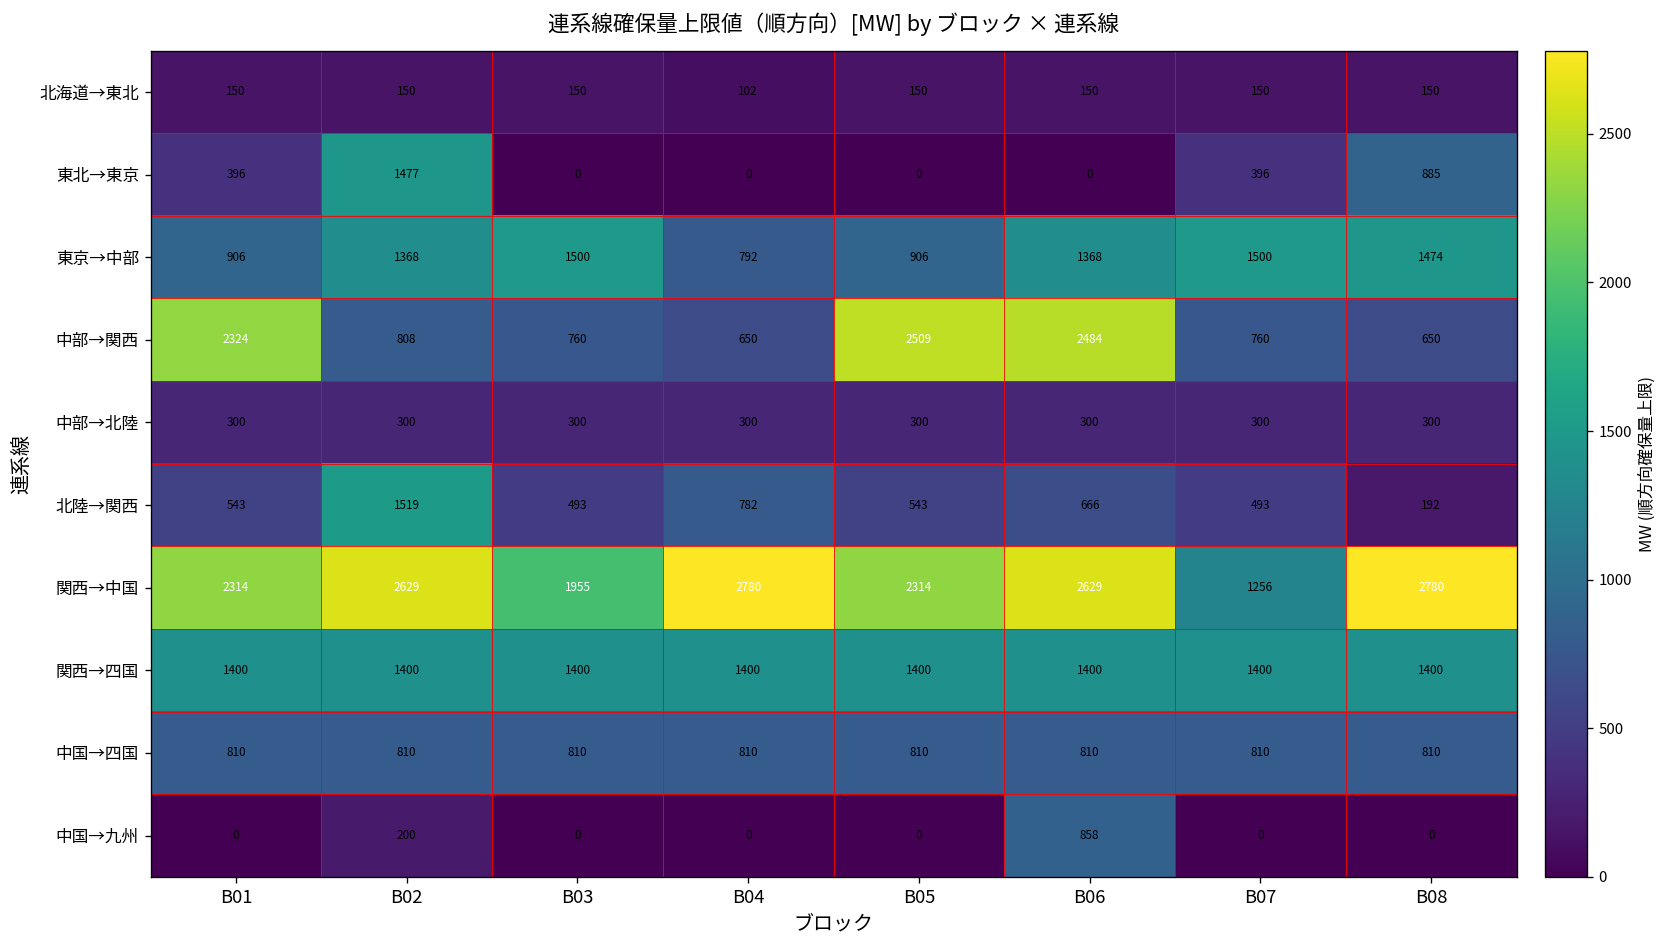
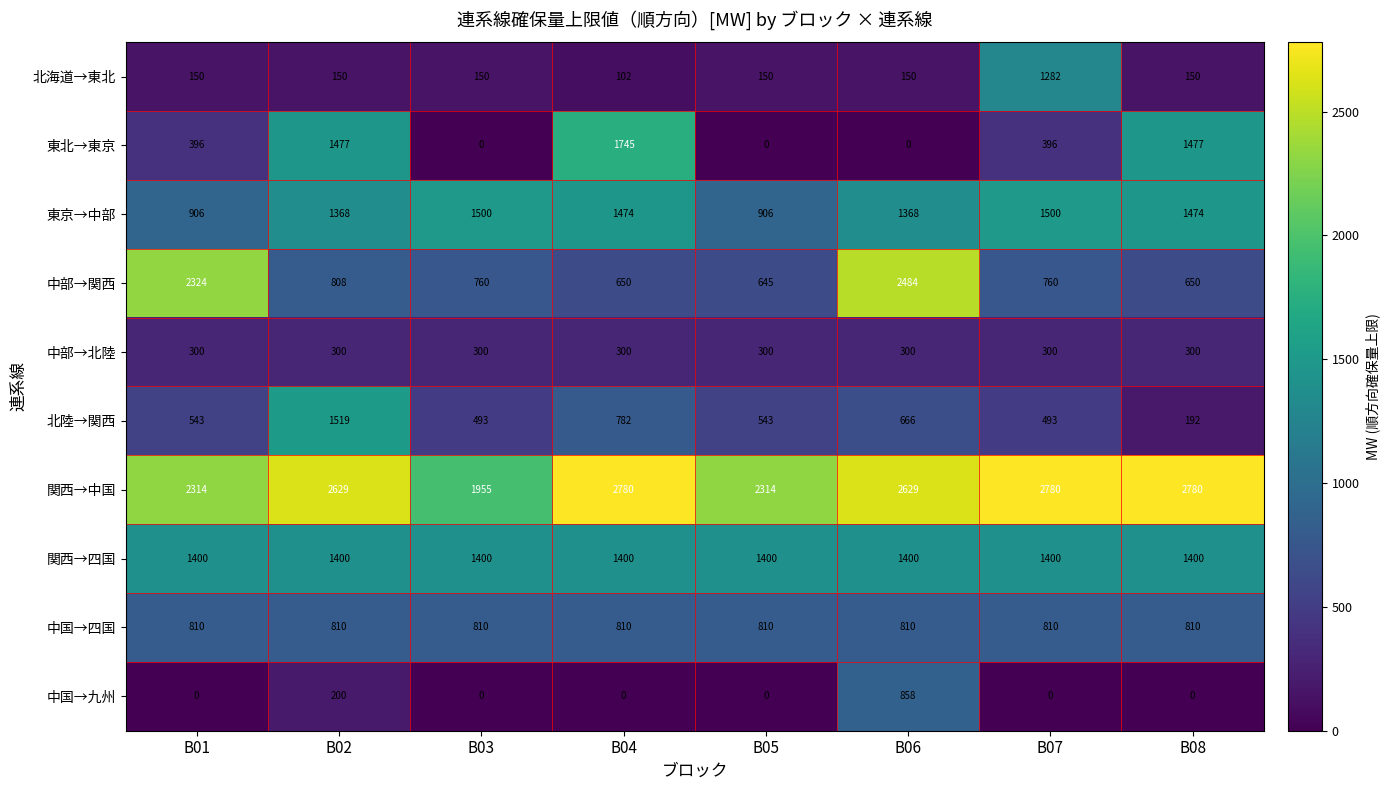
北海道→東北, B07: 150 -> 1282
東北→東京, B04: 0 -> 1745
東北→東京, B08: 885 -> 1477
東京→中部, B04: 792 -> 1474
中部→関西, B05: 2509 -> 645
関西→中国, B07: 1256 -> 2780
